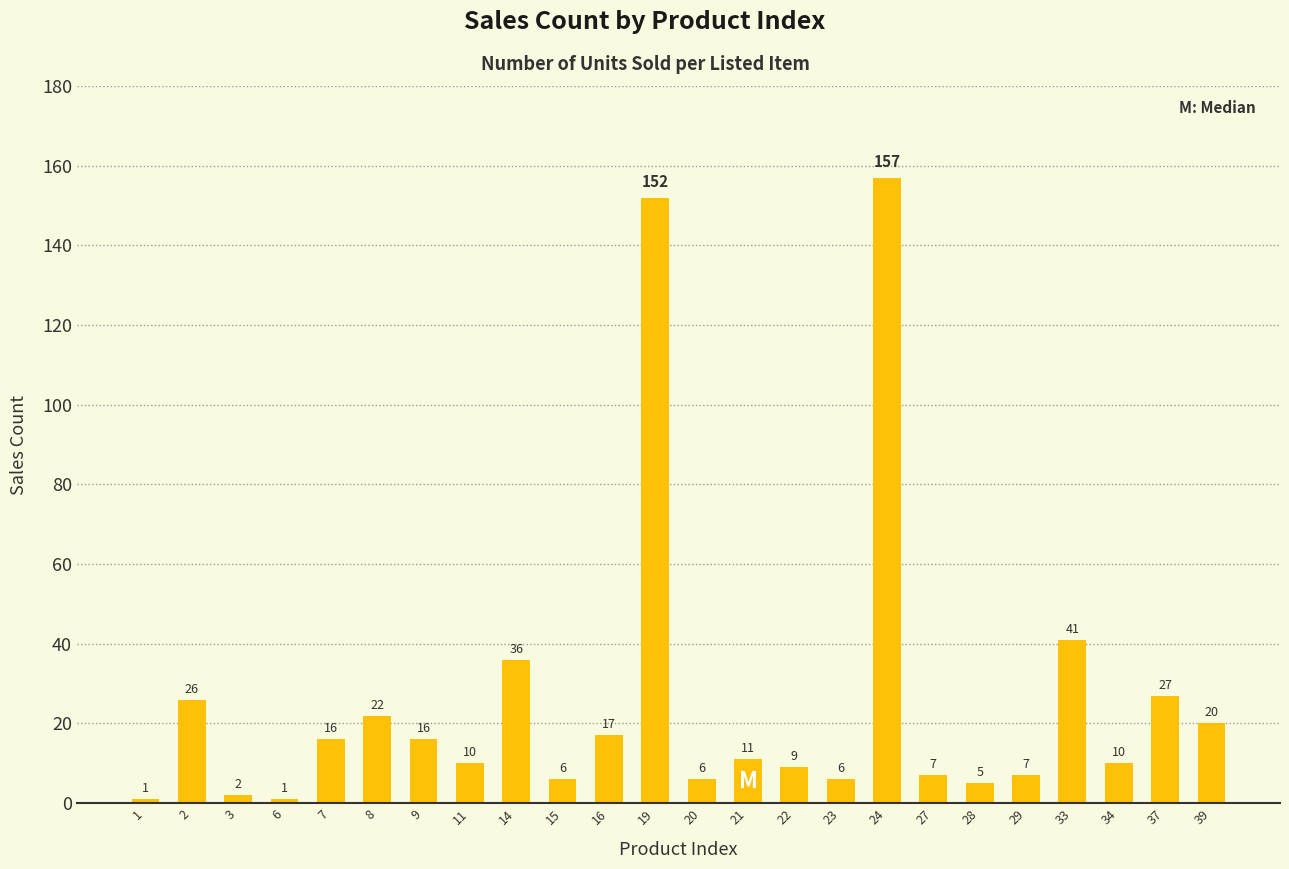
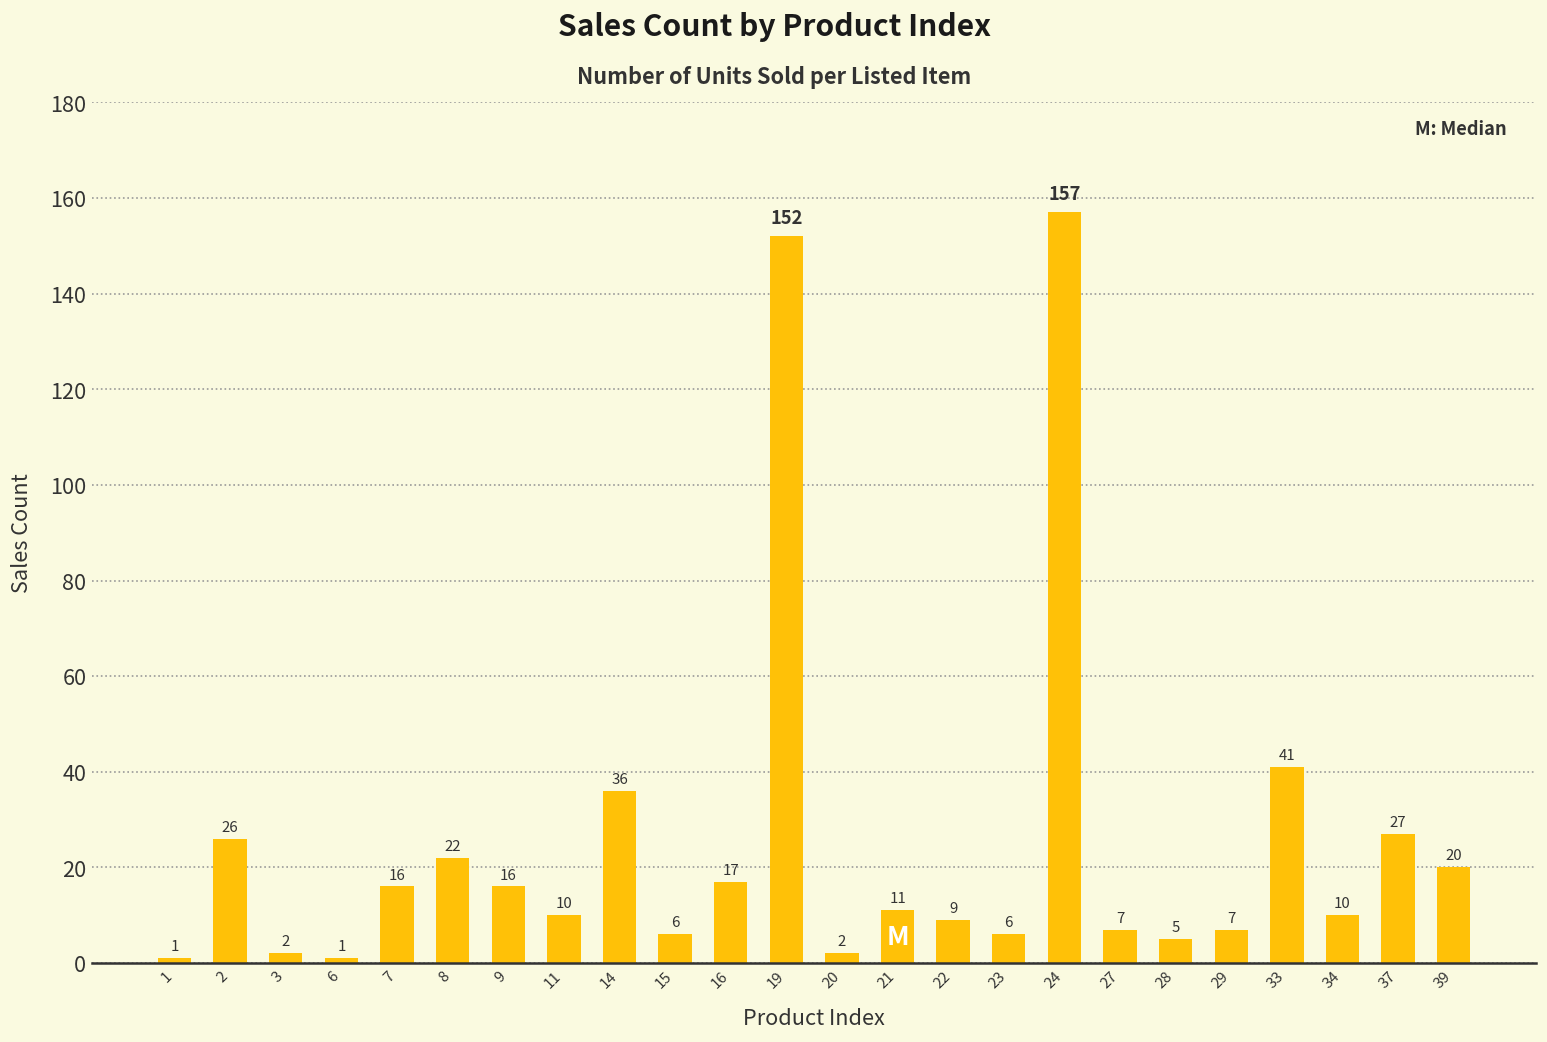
20: 6 -> 2
